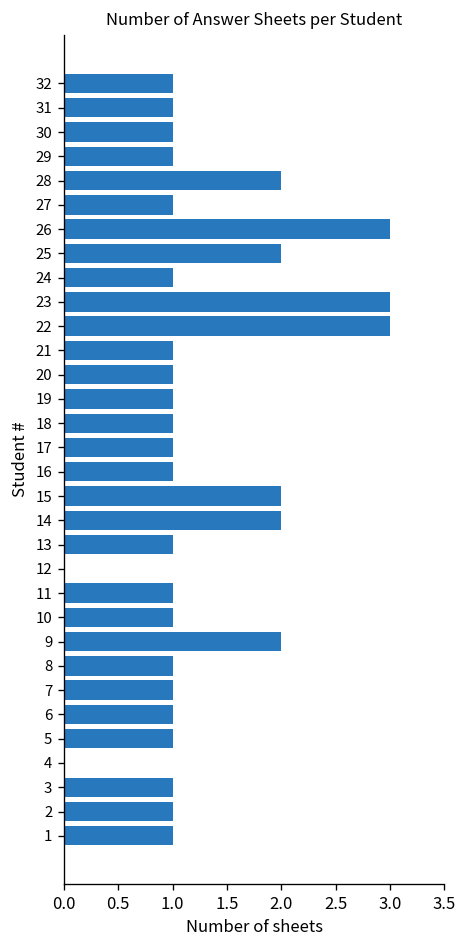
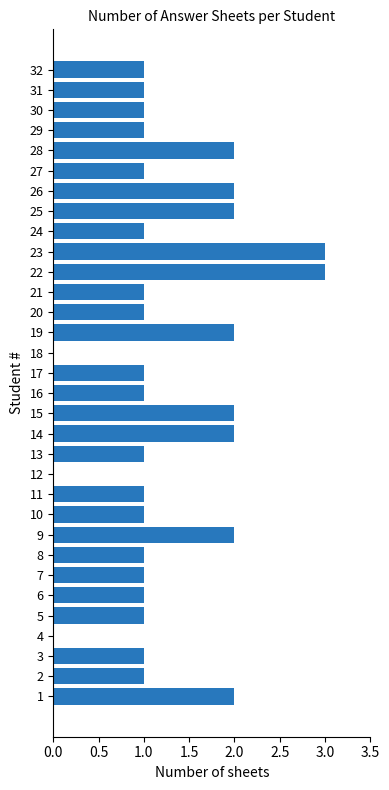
26: 3 -> 2
19: 1 -> 2
18: 1 -> 0
1: 1 -> 2
